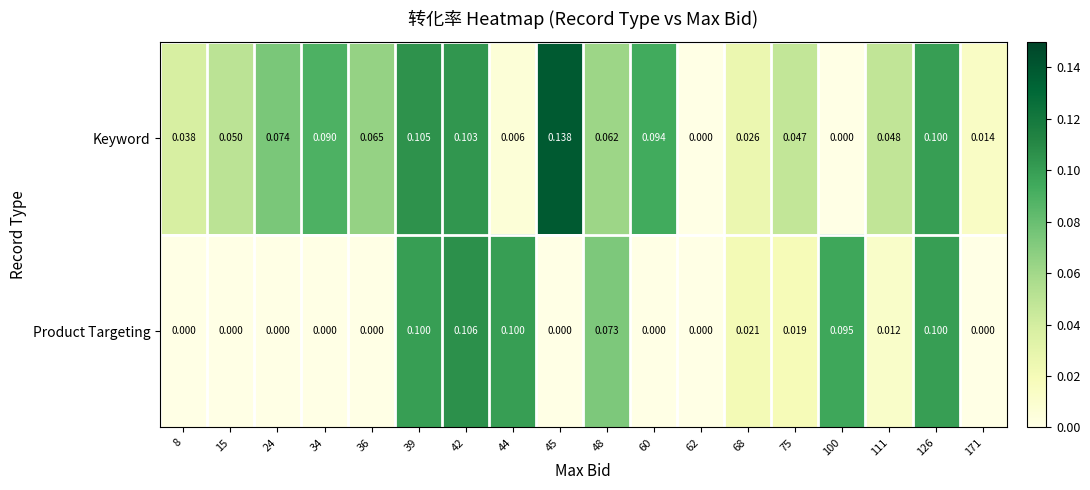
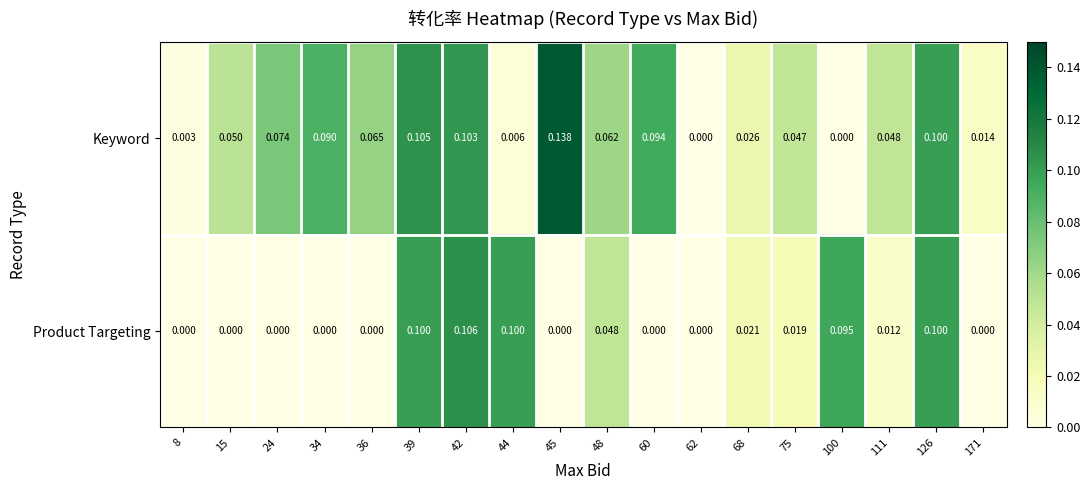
Keyword, 8: 0.038 -> 0.003
Product Targeting, 48: 0.073 -> 0.048
